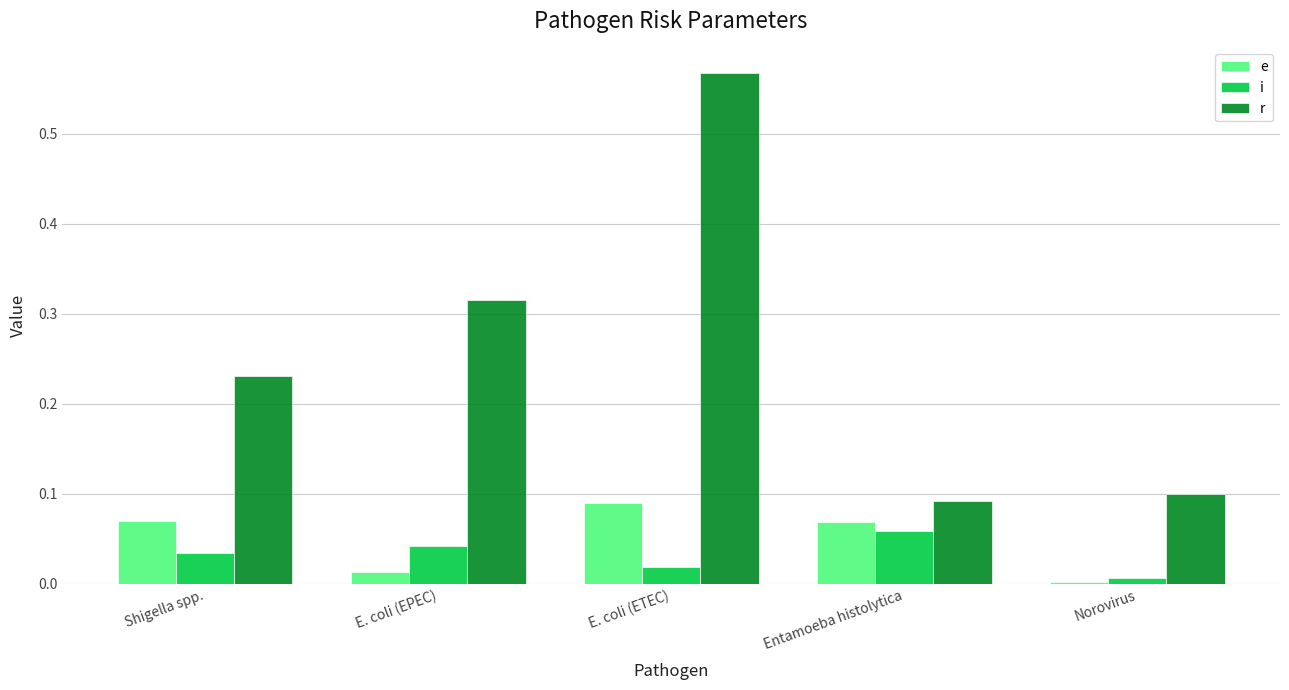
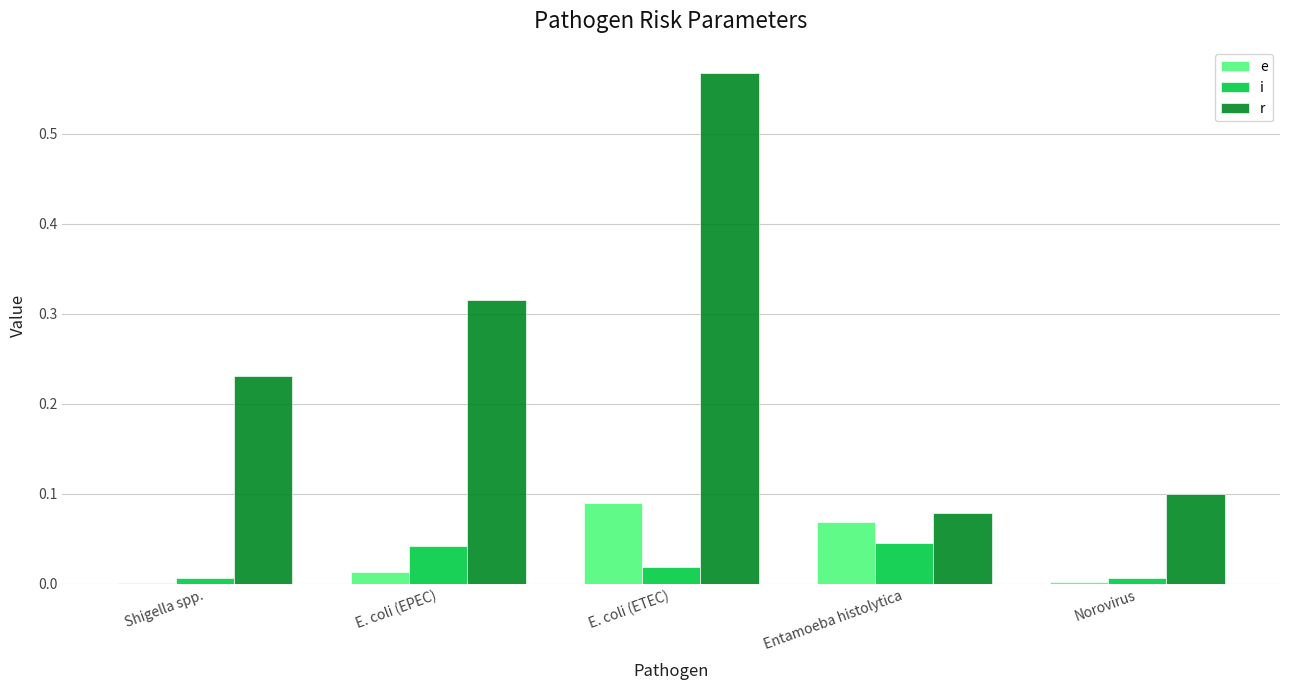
e, Shigella spp.: 0.07 -> 0.00
i, Shigella spp.: 0.03 -> 0.01
i, Entamoeba histolytica: 0.06 -> 0.05
r, Entamoeba histolytica: 0.09 -> 0.08
